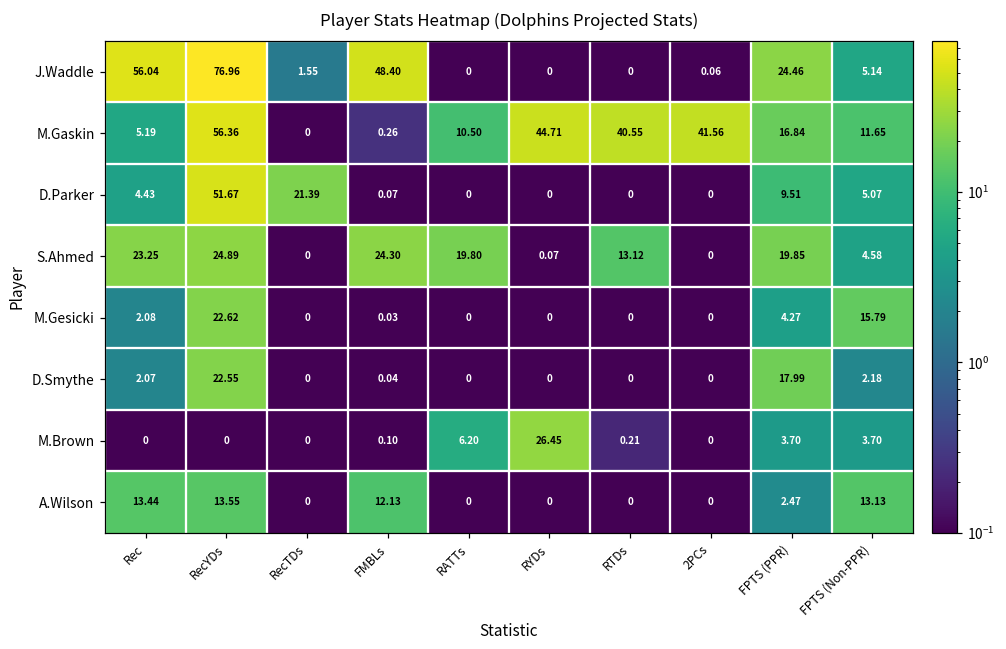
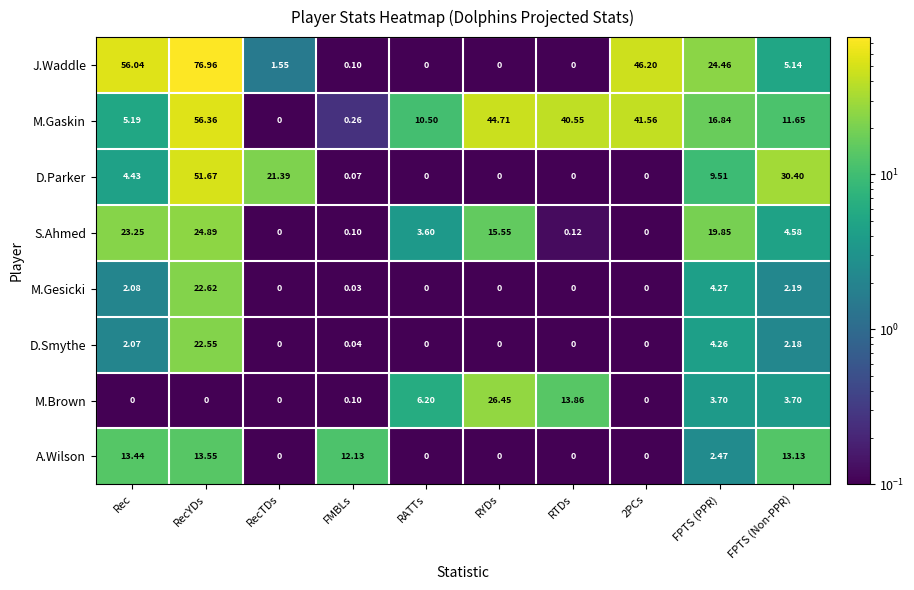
J.Waddle, FMBLs: 48.40 -> 0.10
J.Waddle, 2PCs: 0.06 -> 46.20
D.Parker, FPTS (Non-PPR): 5.07 -> 30.40
S.Ahmed, FMBLs: 24.30 -> 0.10
S.Ahmed, RATTs: 19.80 -> 3.60
S.Ahmed, RYDs: 0.07 -> 15.55
S.Ahmed, RTDs: 13.12 -> 0.12
M.Gesicki, FPTS (Non-PPR): 15.79 -> 2.19
D.Smythe, FPTS (PPR): 17.99 -> 4.26
M.Brown, RTDs: 0.21 -> 13.86
